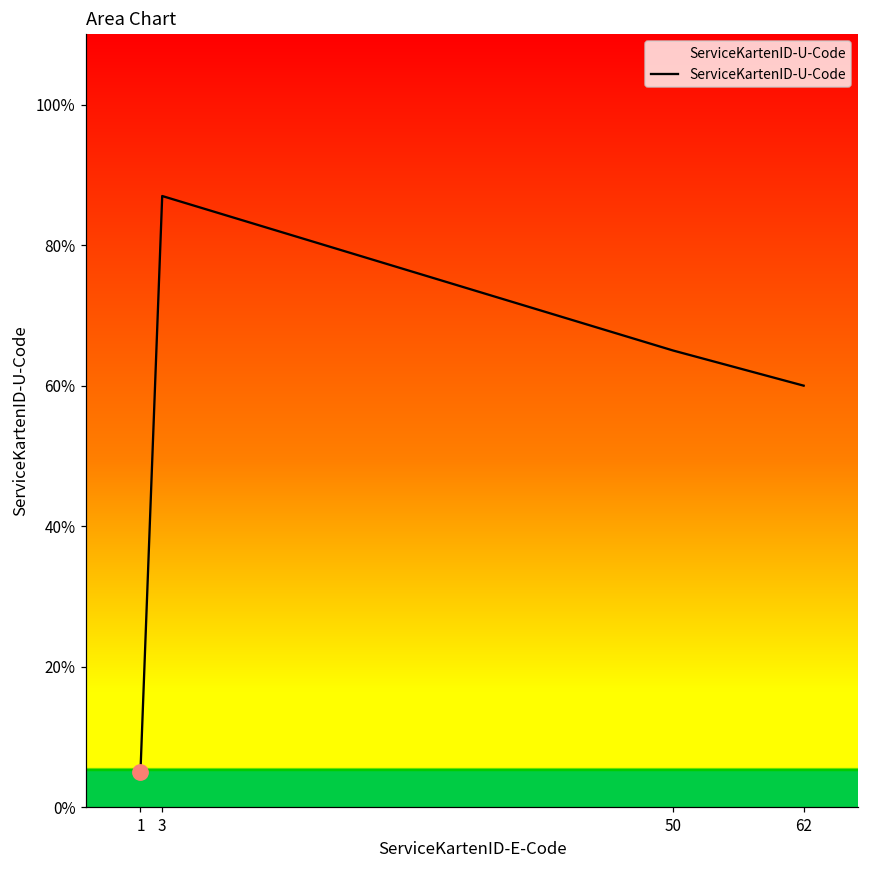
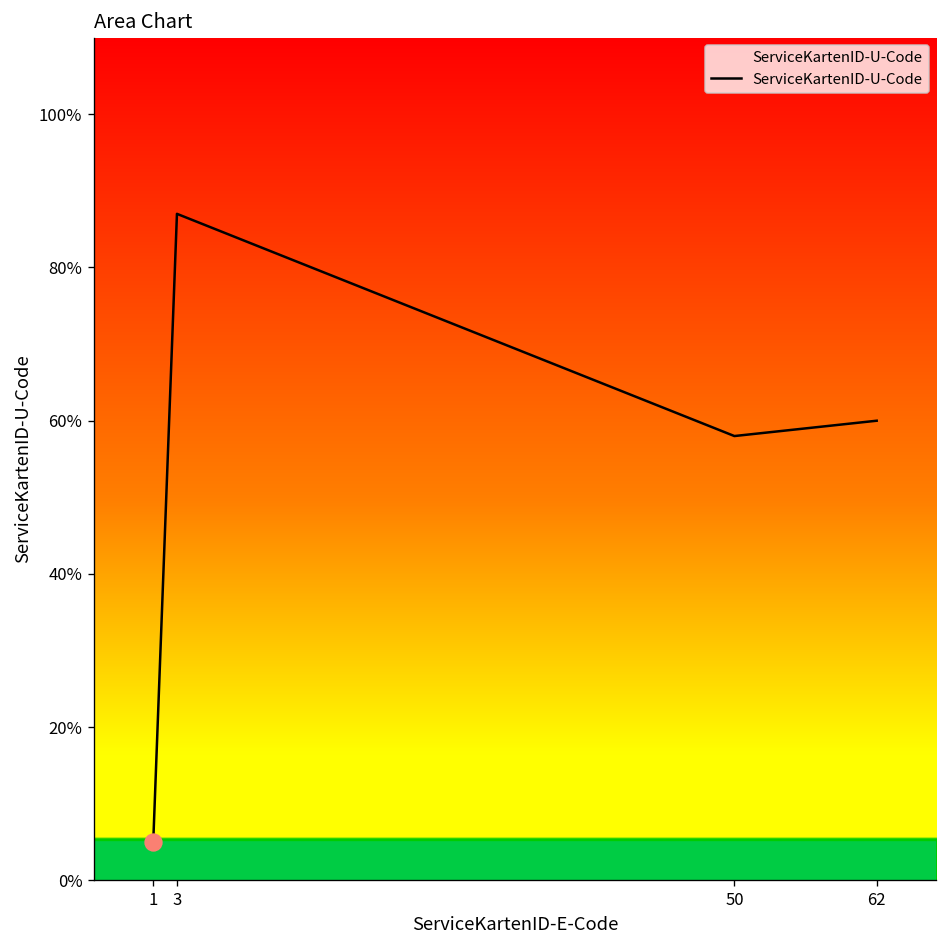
ServiceKartenID-U-Code, 50: 65% -> 58%
